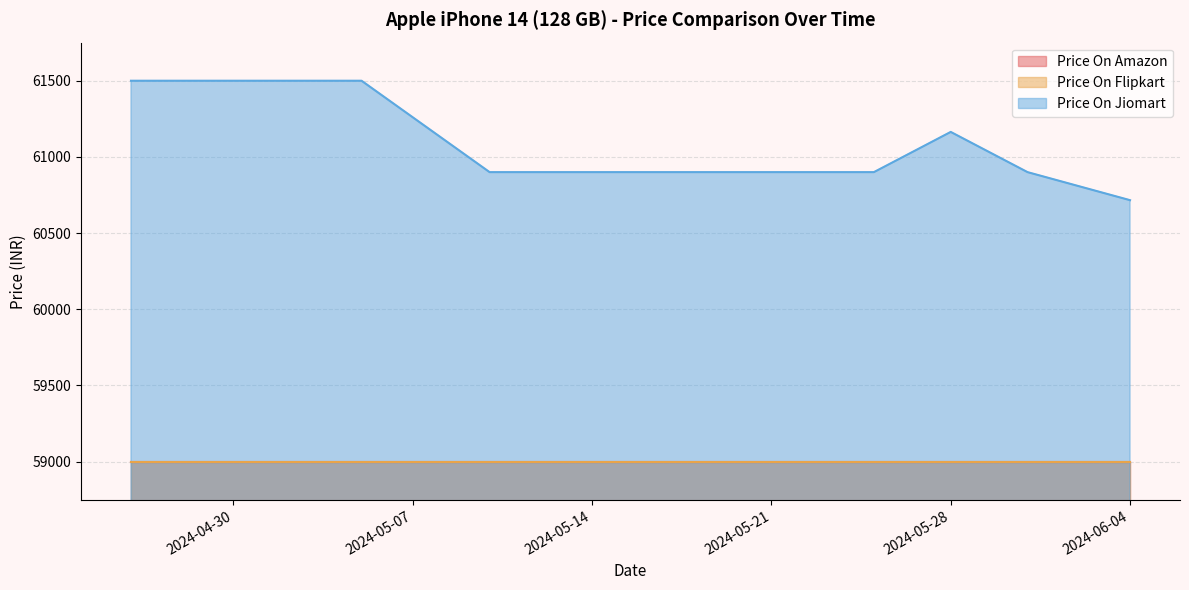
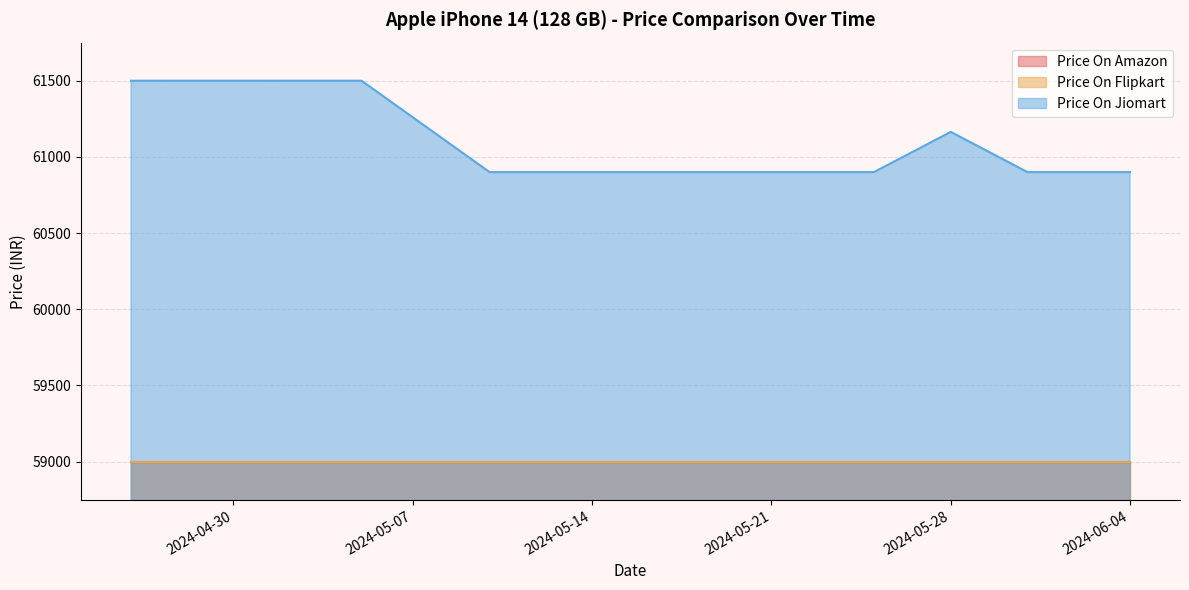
Price On Jiomart, 2024-06-04: 60720 -> 60900
